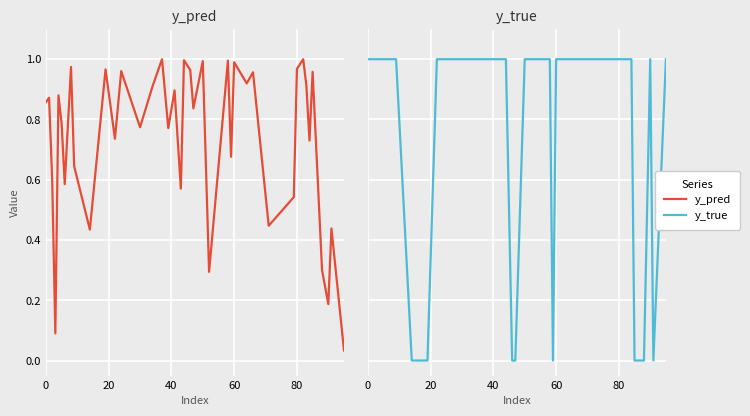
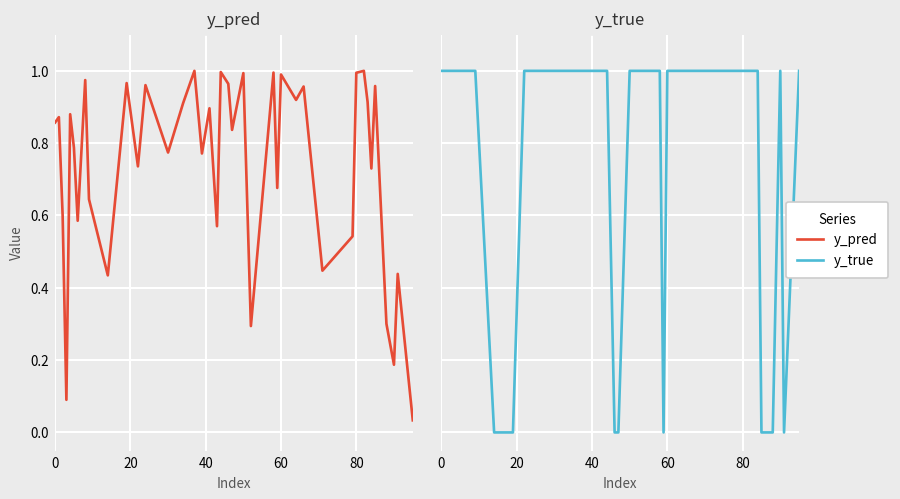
y_pred, 80: 0.97 -> 0.99
